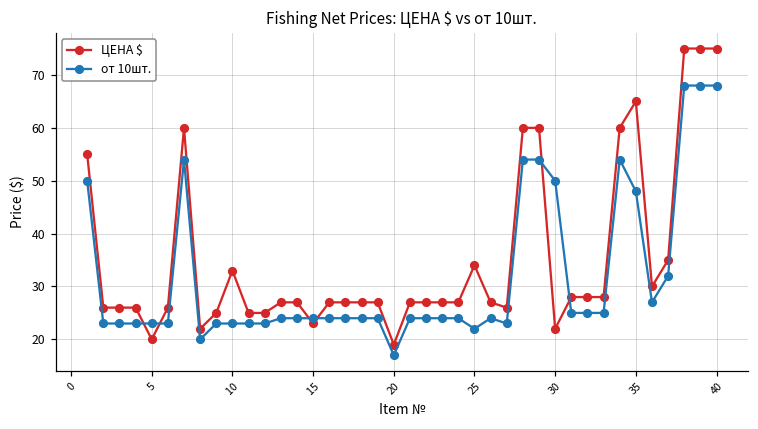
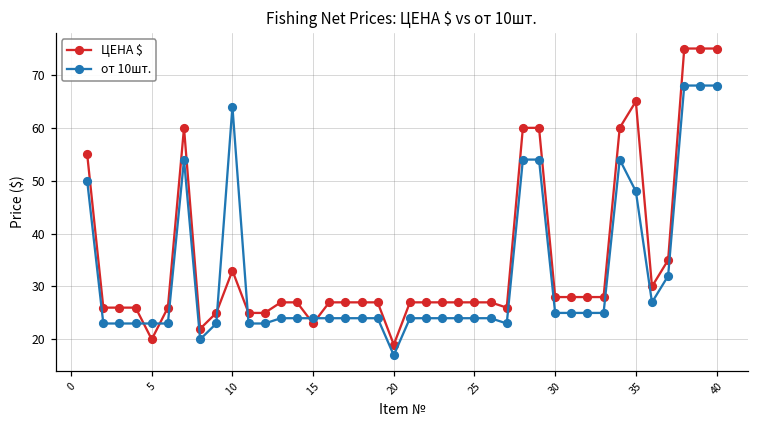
от 10шт., 10: 23 -> 64
ЦЕНА $, 25: 34 -> 27
от 10шт., 25: 22 -> 24
ЦЕНА $, 30: 22 -> 28
от 10шт., 30: 50 -> 25
